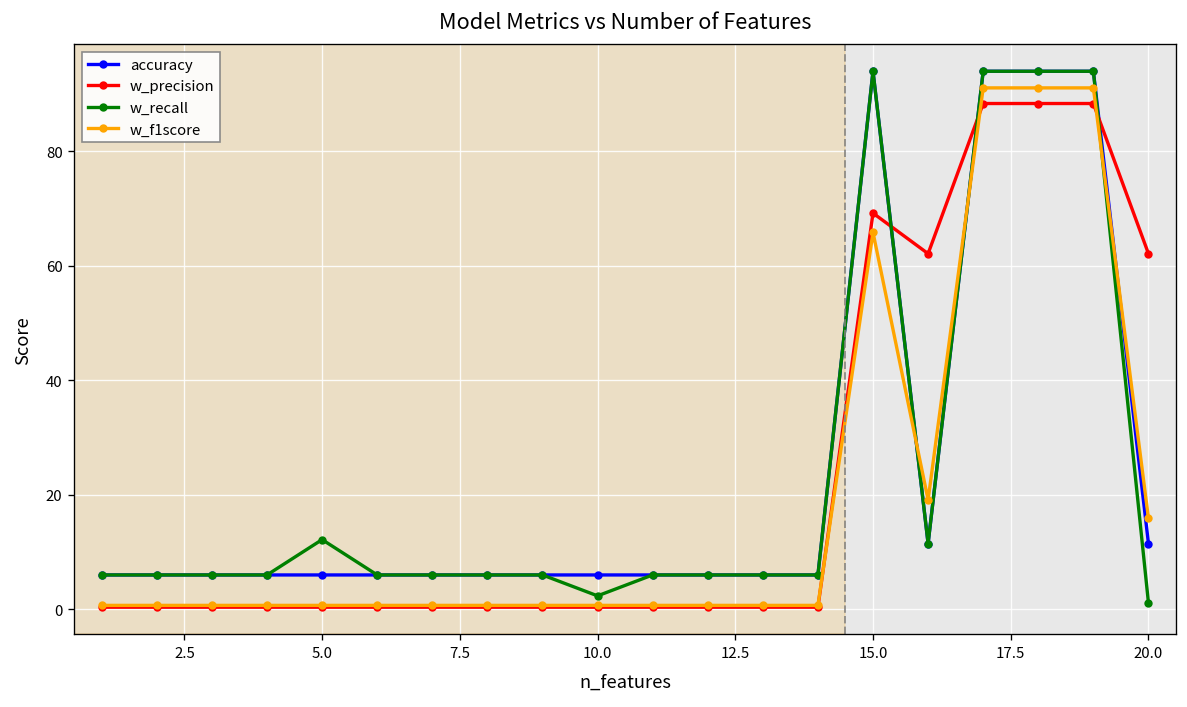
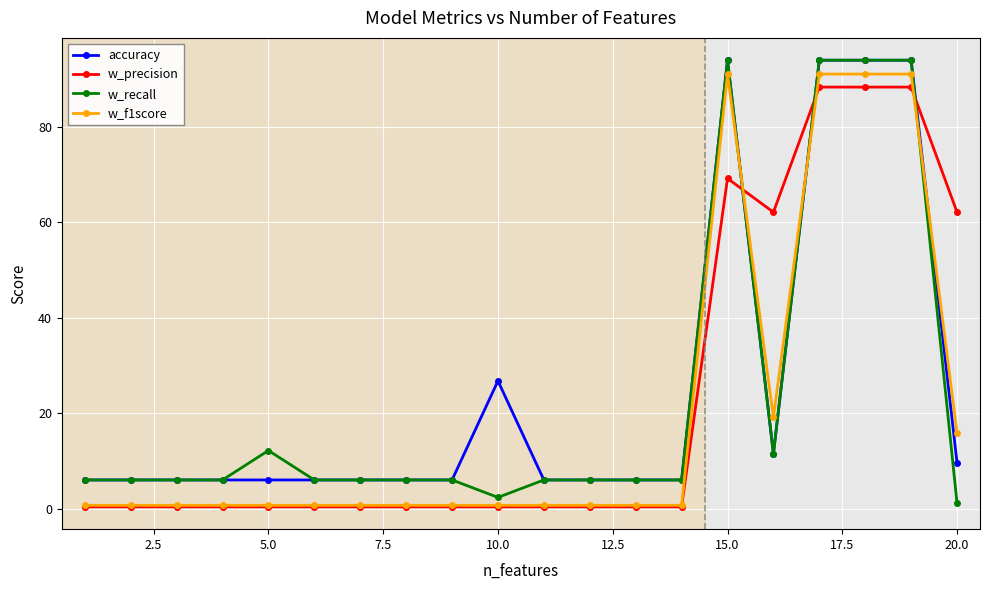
accuracy, 10.0: 6 -> 27
w_f1score, 15.0: 66 -> 91
accuracy, 20.0: 11 -> 10
